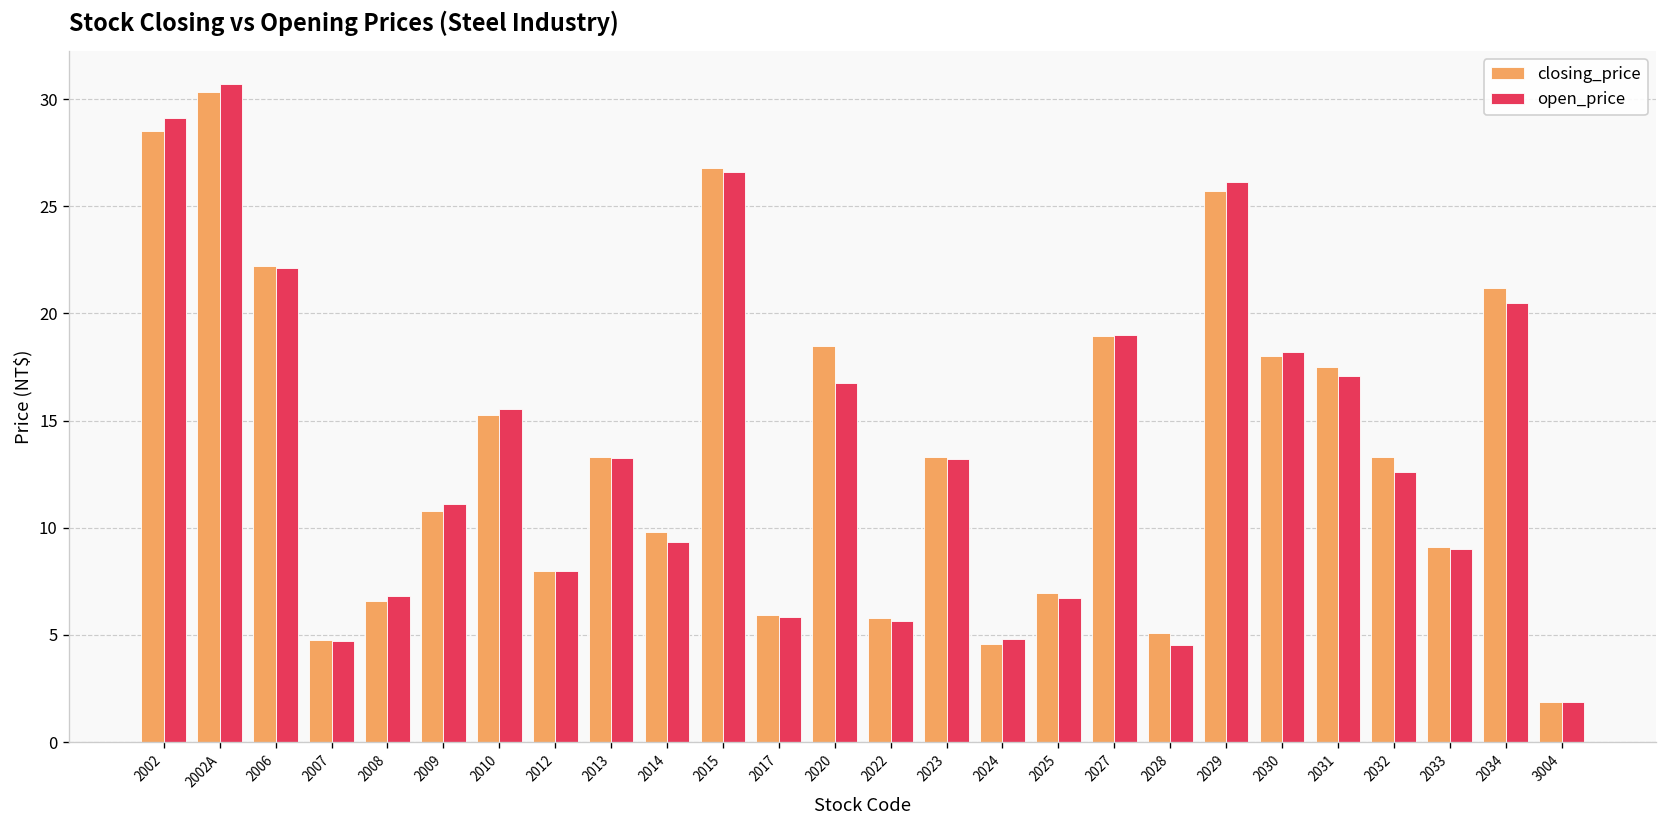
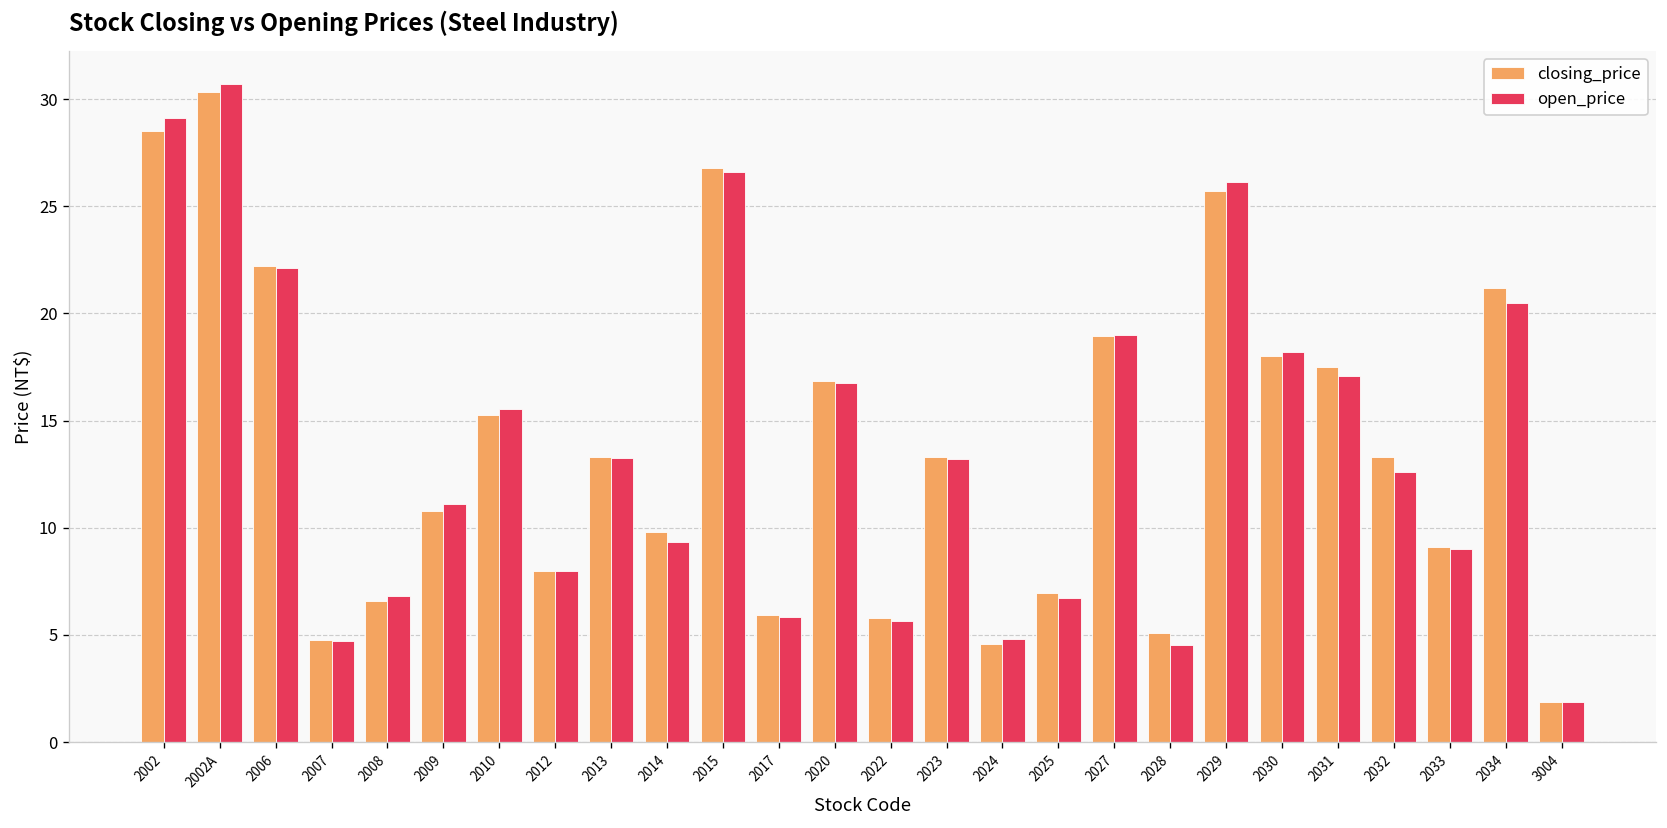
closing_price, 2020: 18.5 -> 16.9
